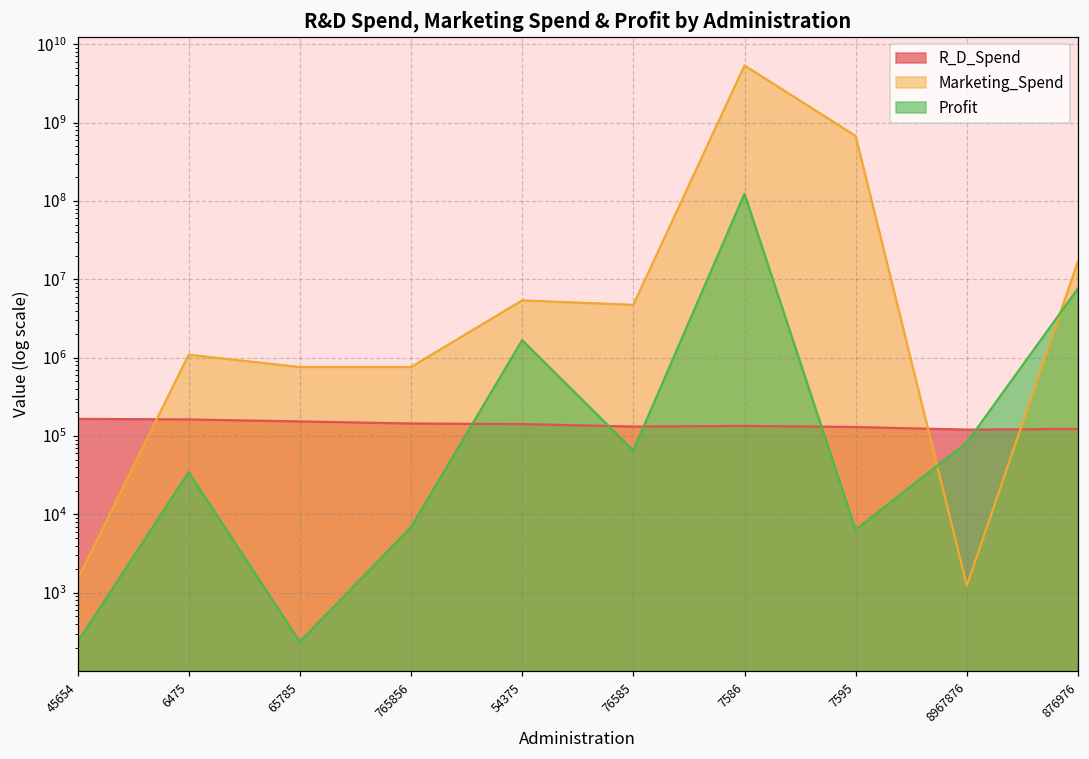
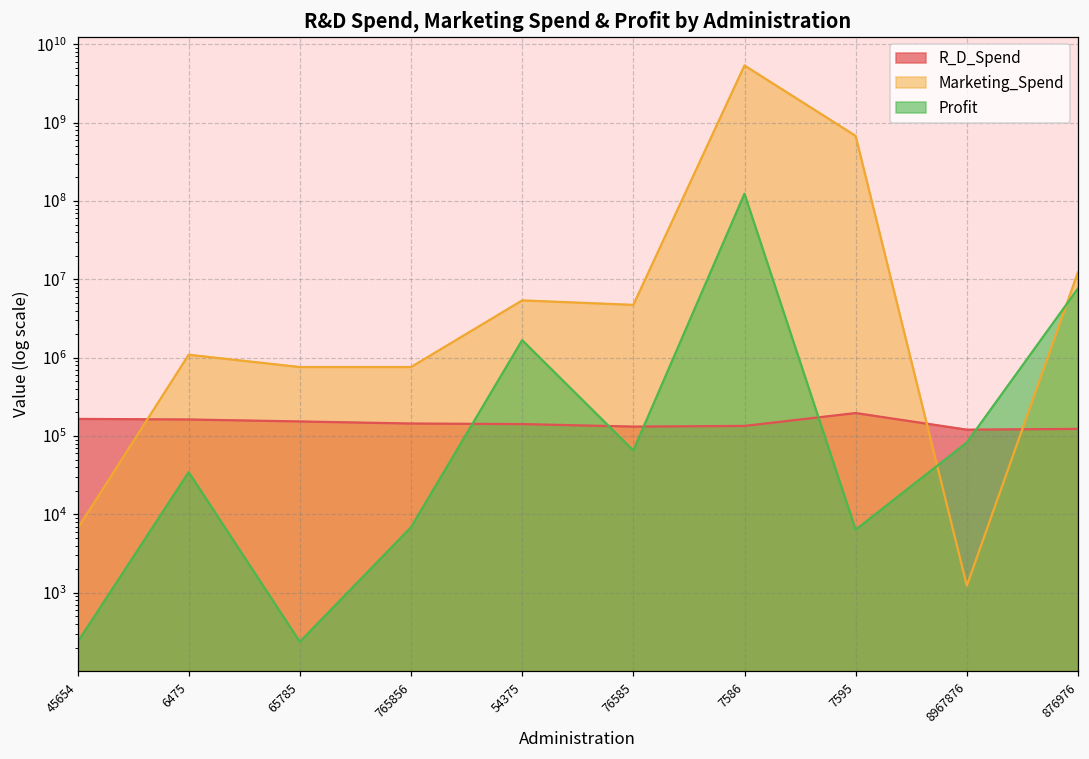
Marketing_Spend, 45654: 1500 -> 7000
R_D_Spend, 7595: 130000 -> 200000
Marketing_Spend, 876976: 17000000 -> 12000000
